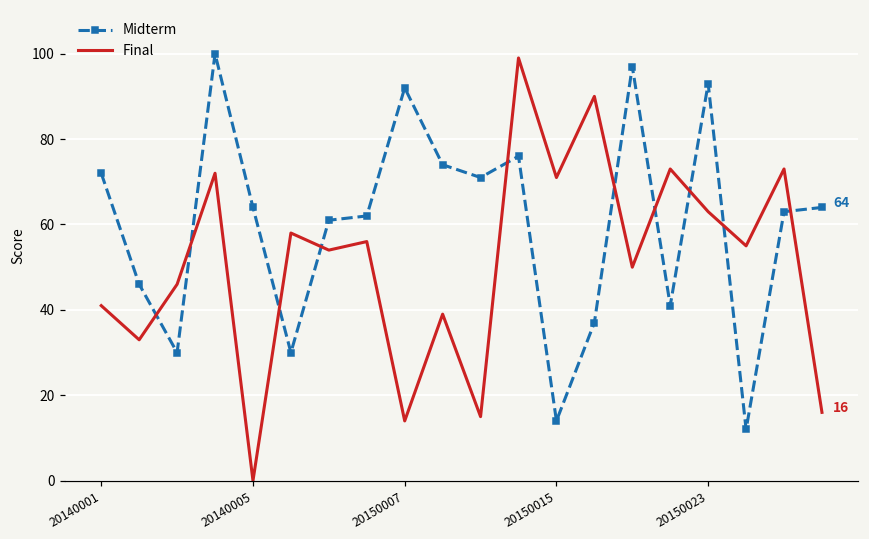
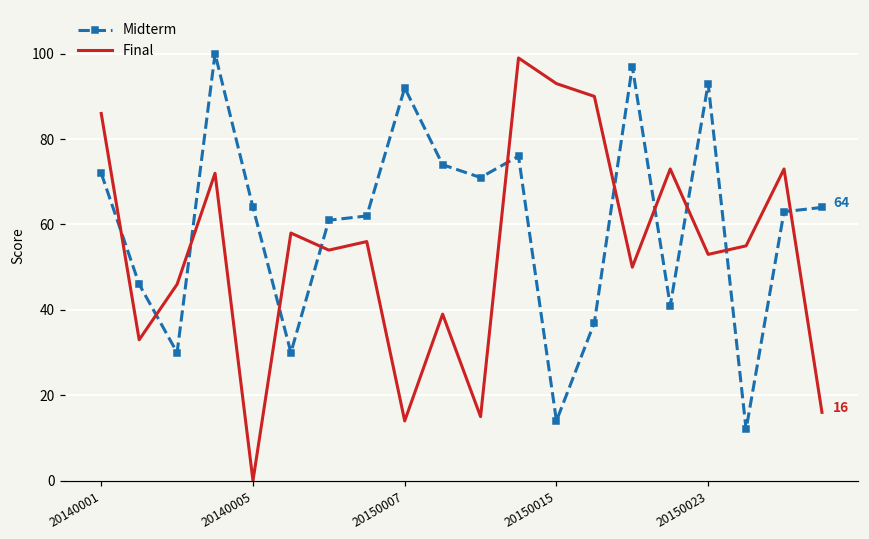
Final, 20140001: 41 -> 86
Final, 20150015: 71 -> 93
Final, 20150023: 63 -> 53
